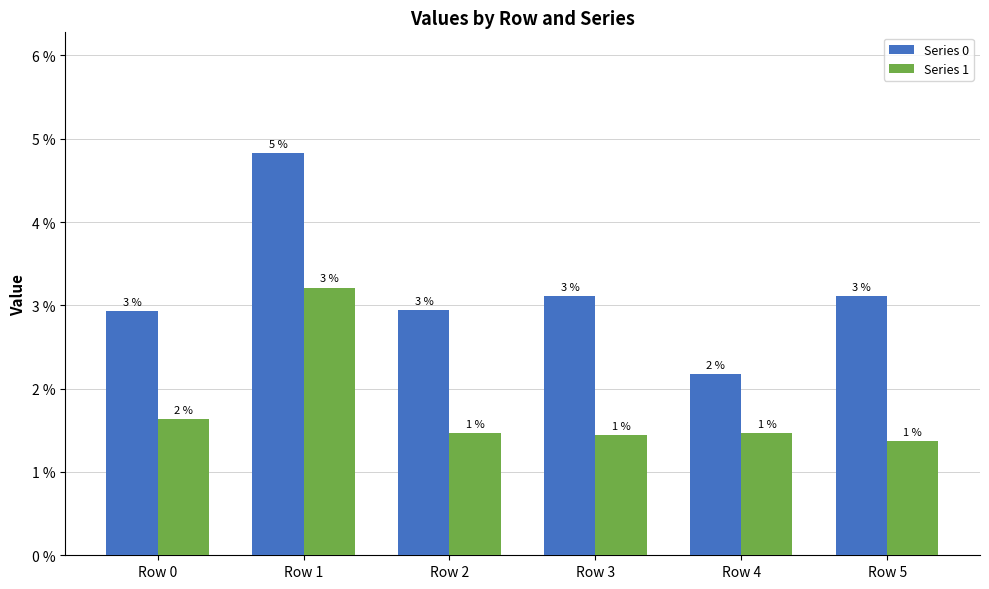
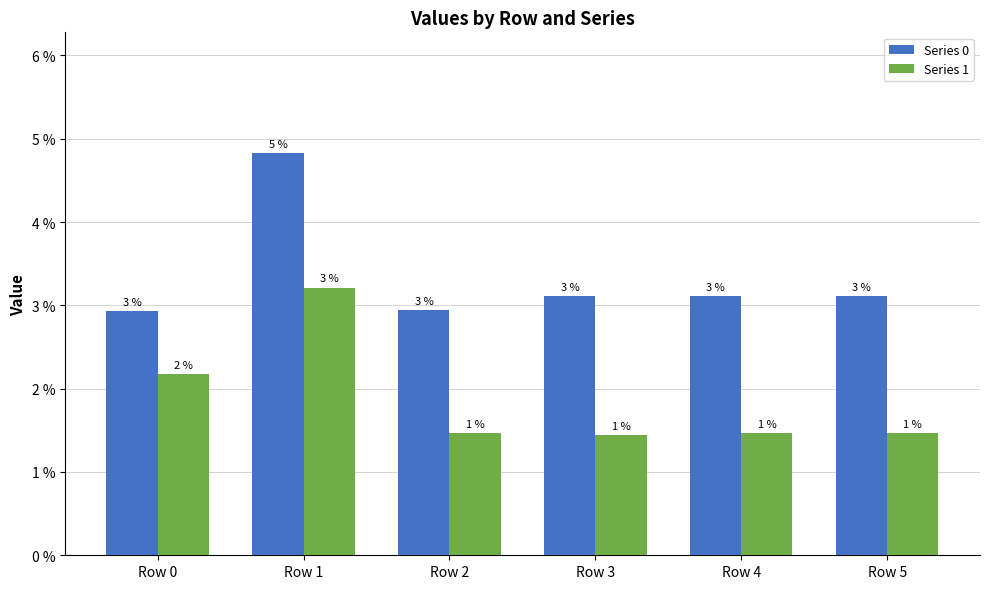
Series 1, Row 0: 1.6 % -> 2.2 %
Series 0, Row 4: 2 % -> 3 %
Series 1, Row 5: 1.4 % -> 1.5 %
